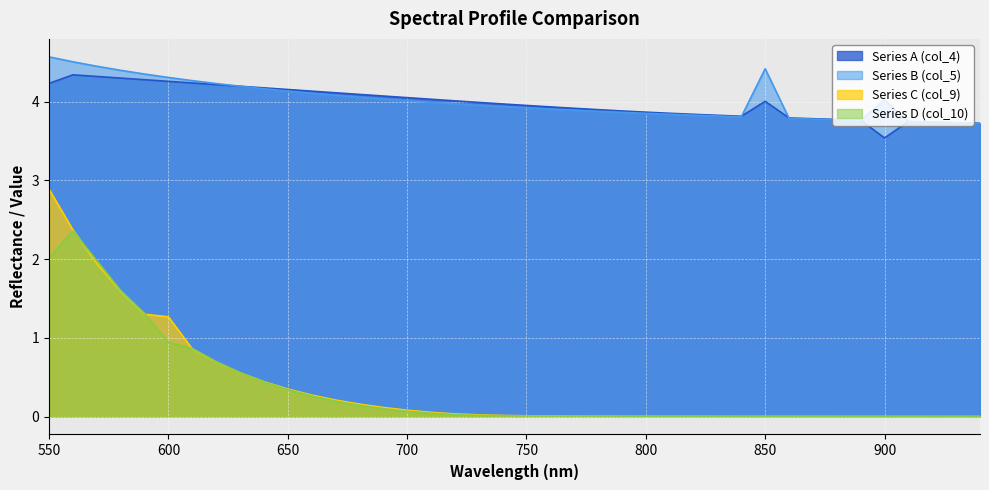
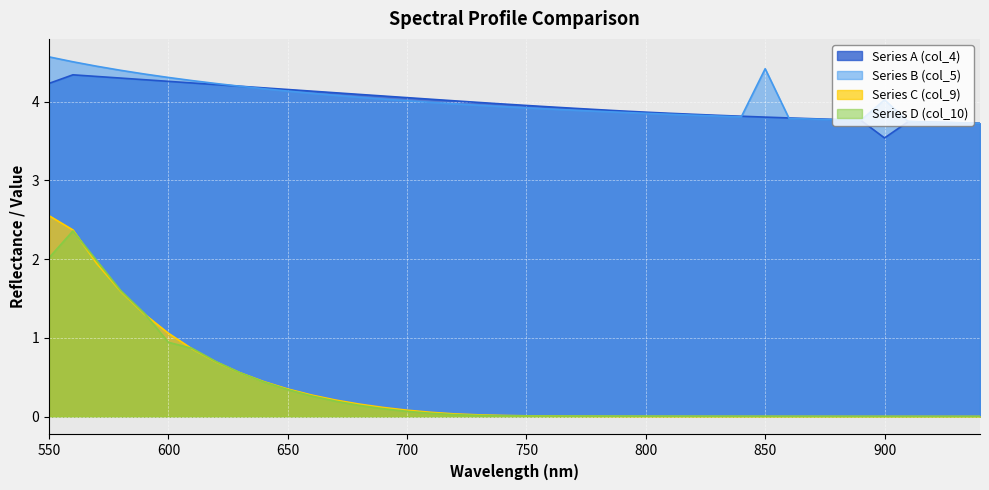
Series C (col_9), 550: 2.9 -> 2.6
Series C (col_9), 600: 1.3 -> 1.1
Series A (col_4), 850: 4.0 -> 3.8
